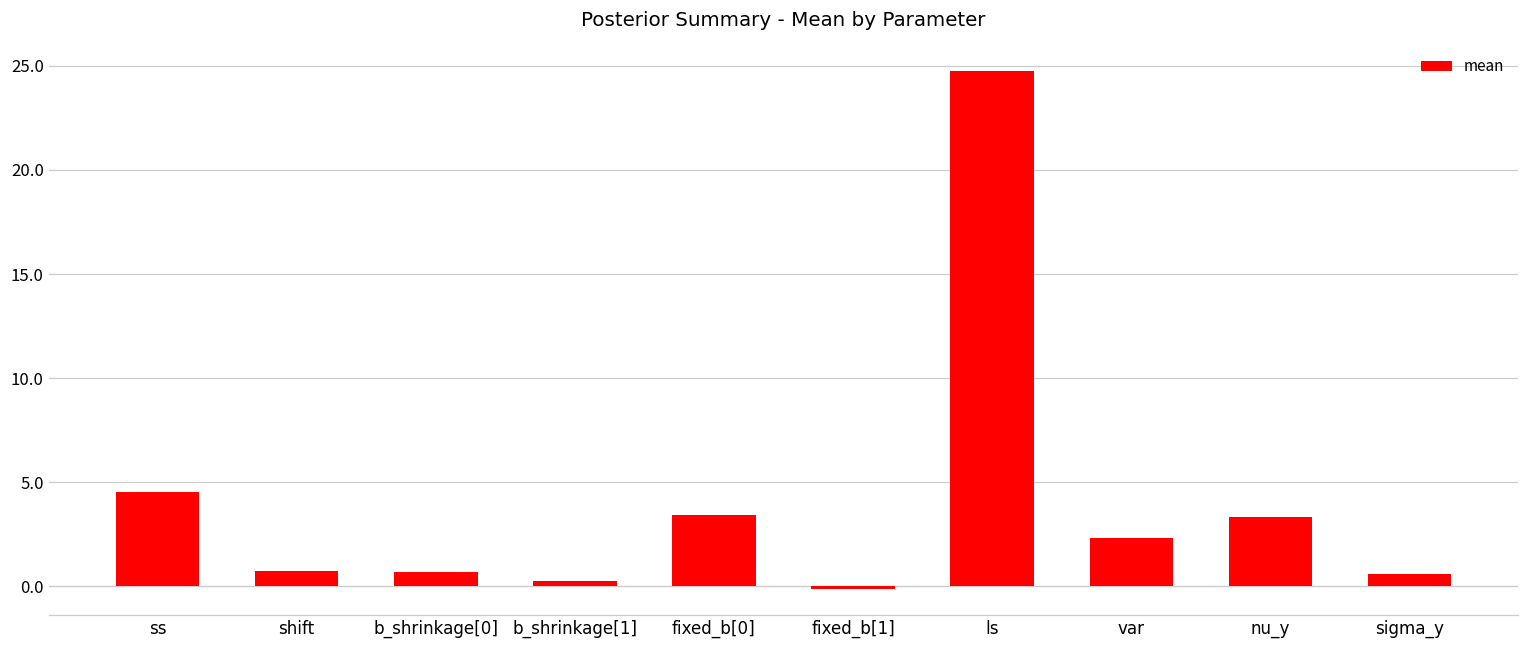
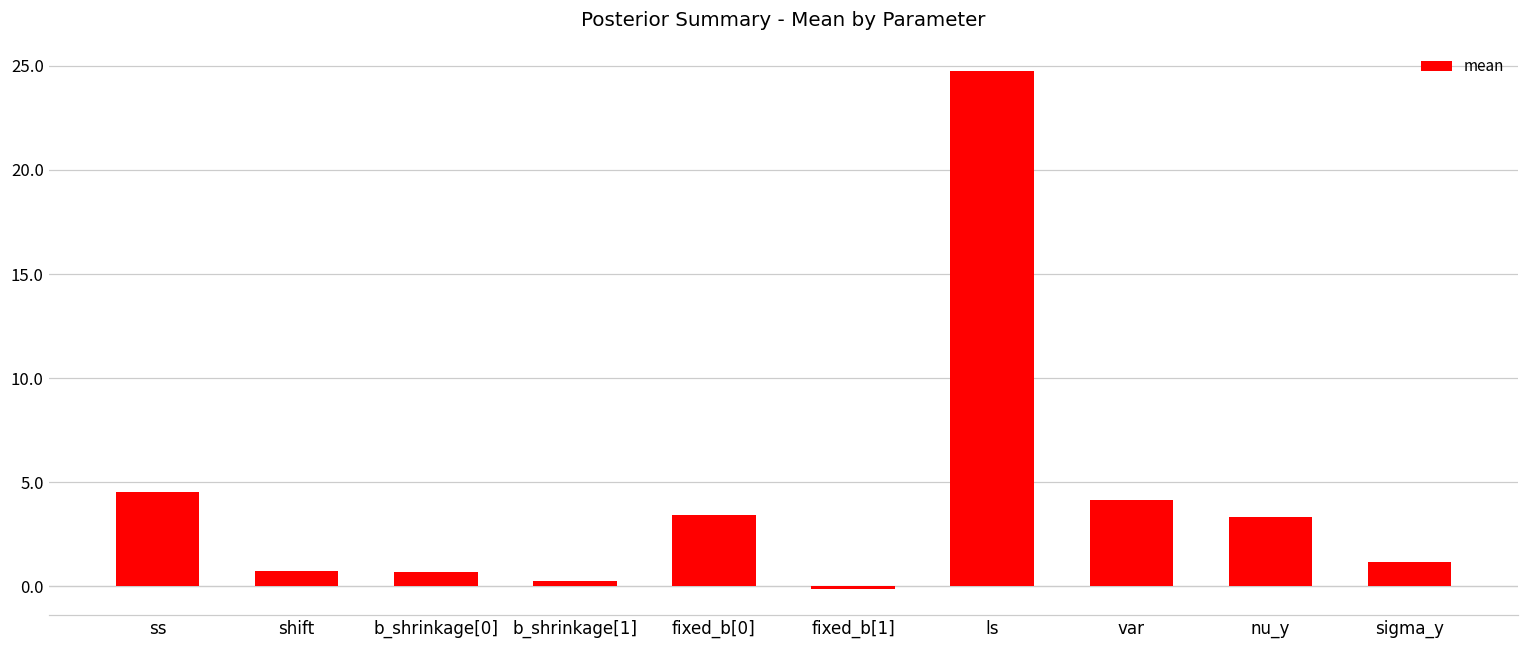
var: 2.3 -> 4.2
sigma_y: 0.6 -> 1.2
